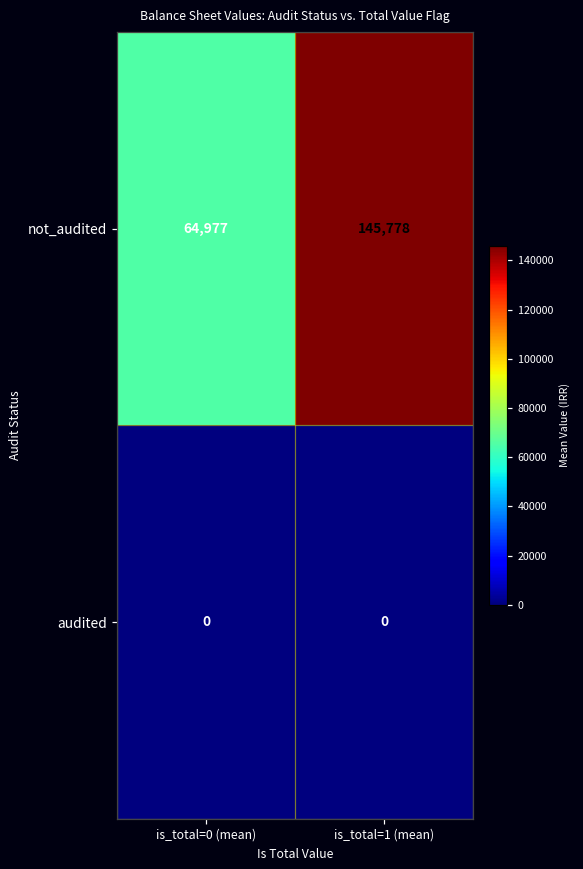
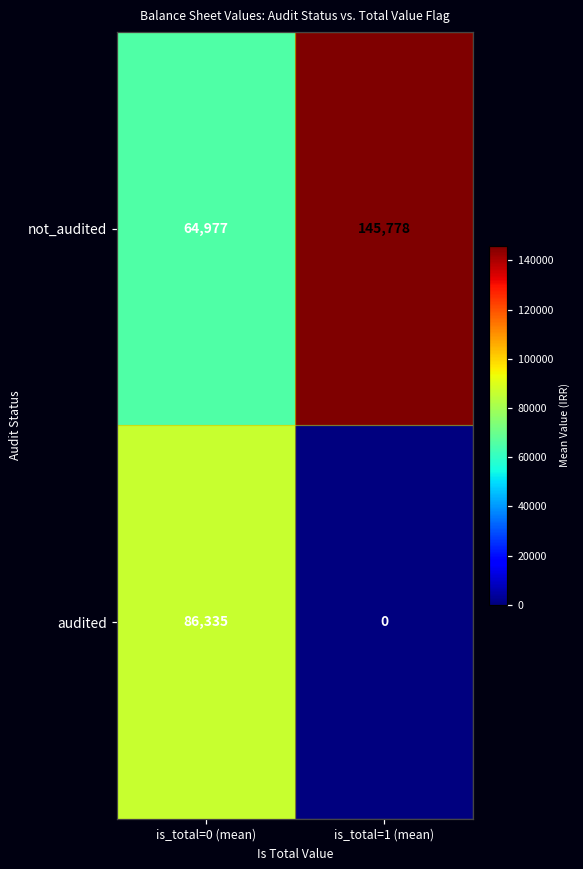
audited, is_total=0 (mean): 0 -> 86,335
